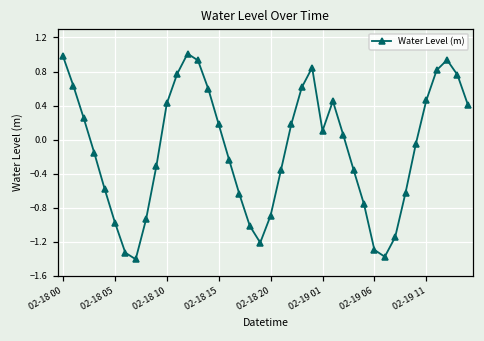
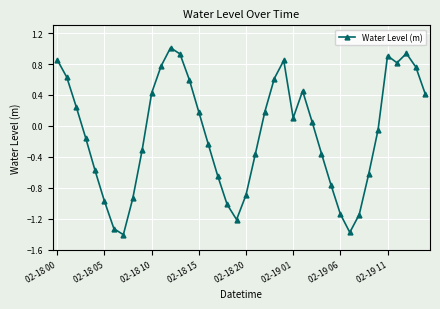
02-18 00: 1.0 -> 0.9
02-19 06: -1.3 -> -1.1
02-19 11: 0.5 -> 0.9
